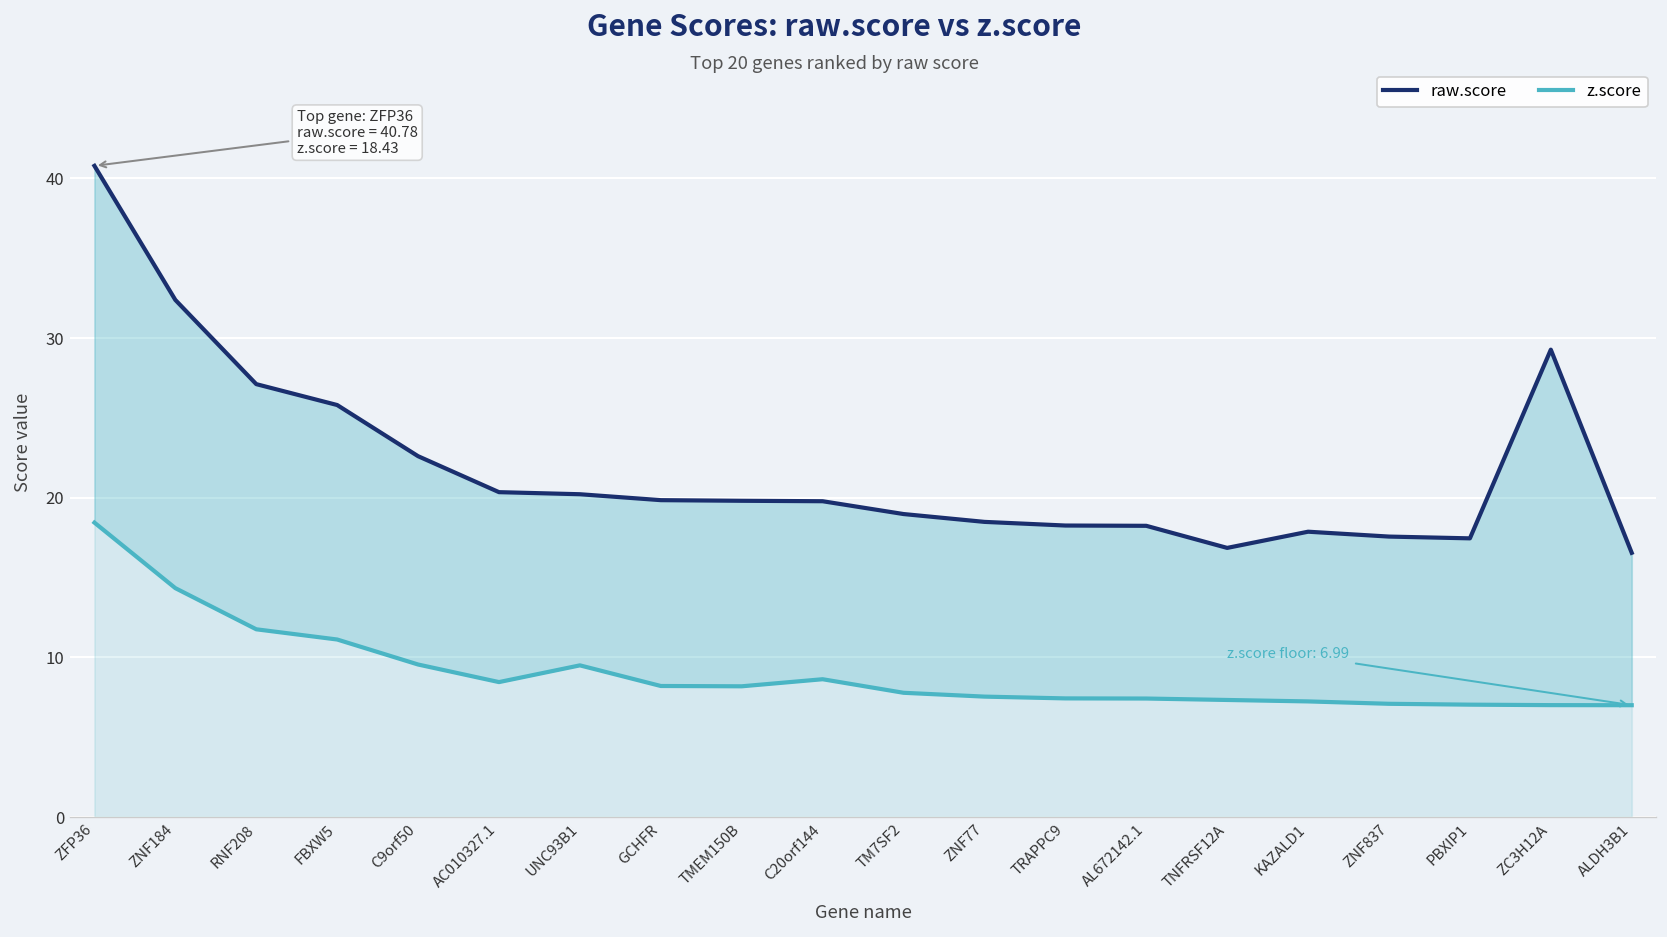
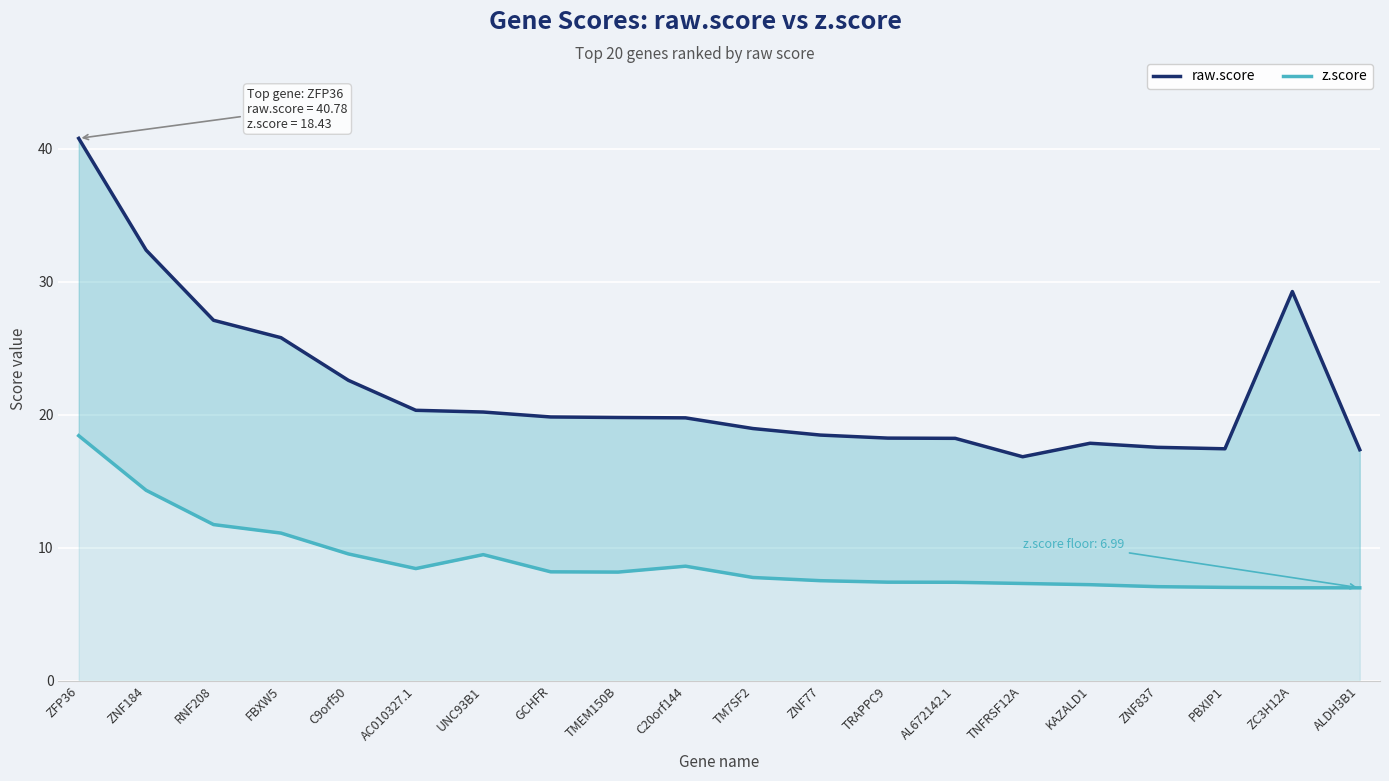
raw.score, ALDH3B1: 16.5 -> 17.4
